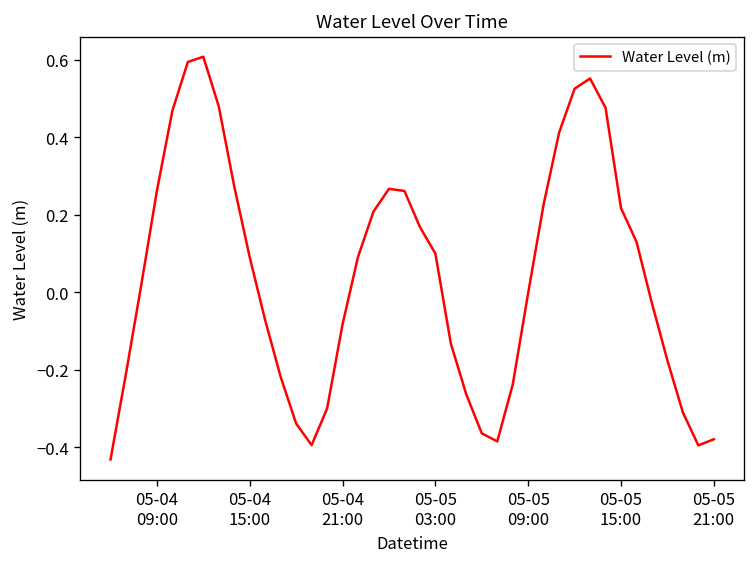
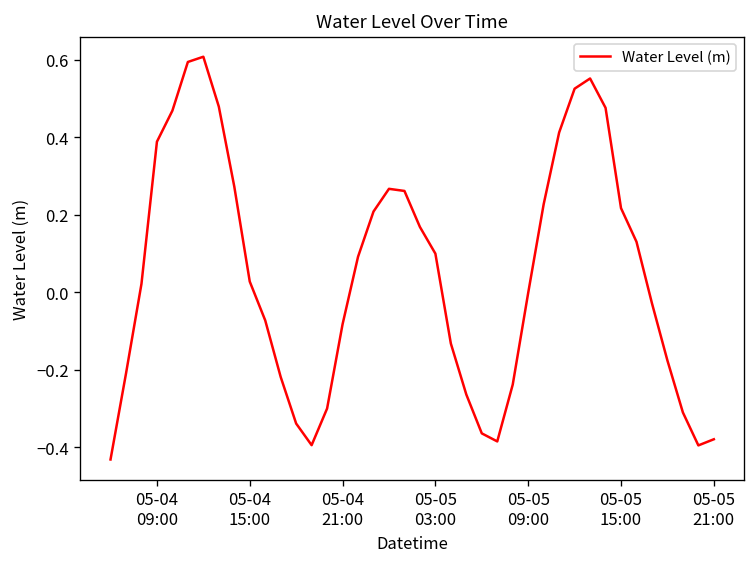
05-04 09:00: 0.26 -> 0.39
05-04 15:00: 0.09 -> 0.03
